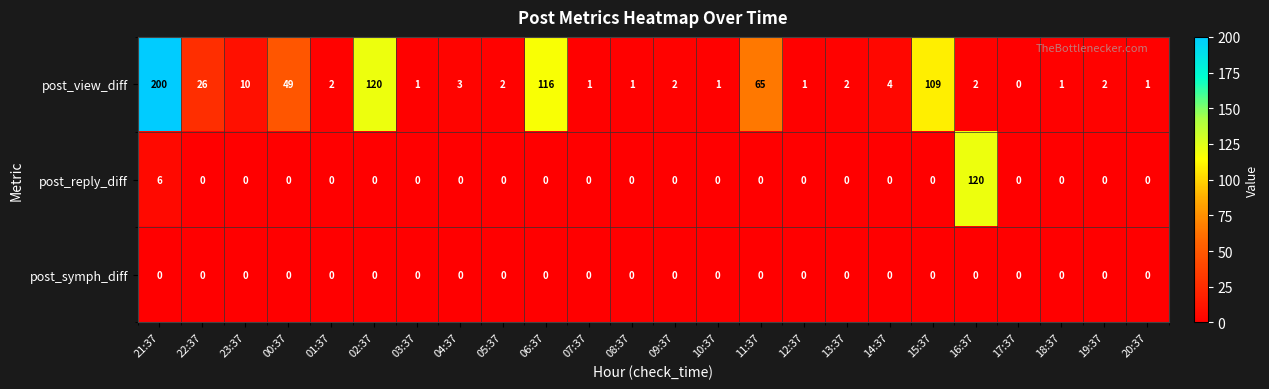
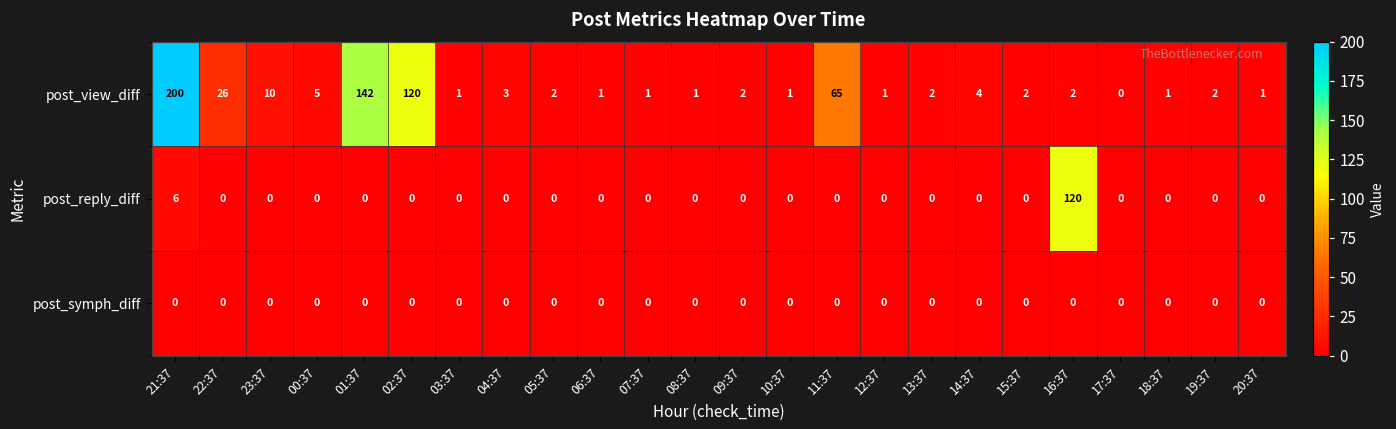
post_view_diff, 00:37: 49 -> 5
post_view_diff, 01:37: 2 -> 142
post_view_diff, 06:37: 116 -> 1
post_view_diff, 15:37: 109 -> 2
